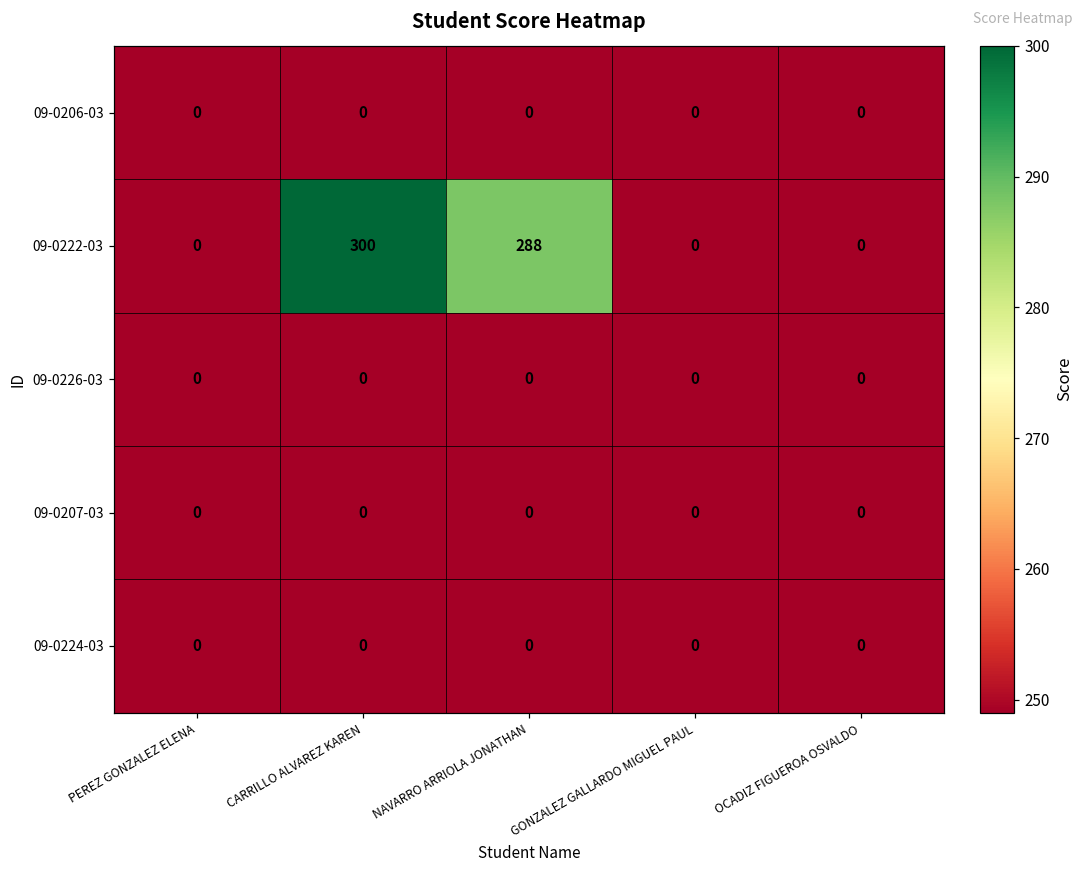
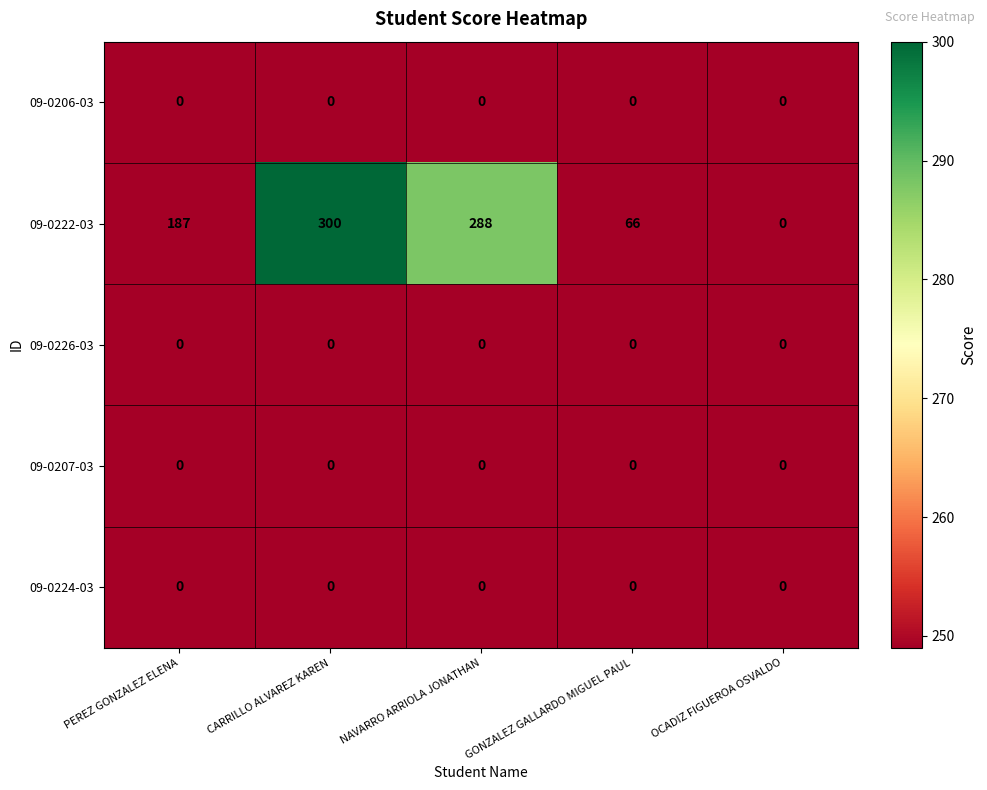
09-0222-03, PEREZ GONZALEZ ELENA: 0 -> 187
09-0222-03, GONZALEZ GALLARDO MIGUEL PAUL: 0 -> 66
